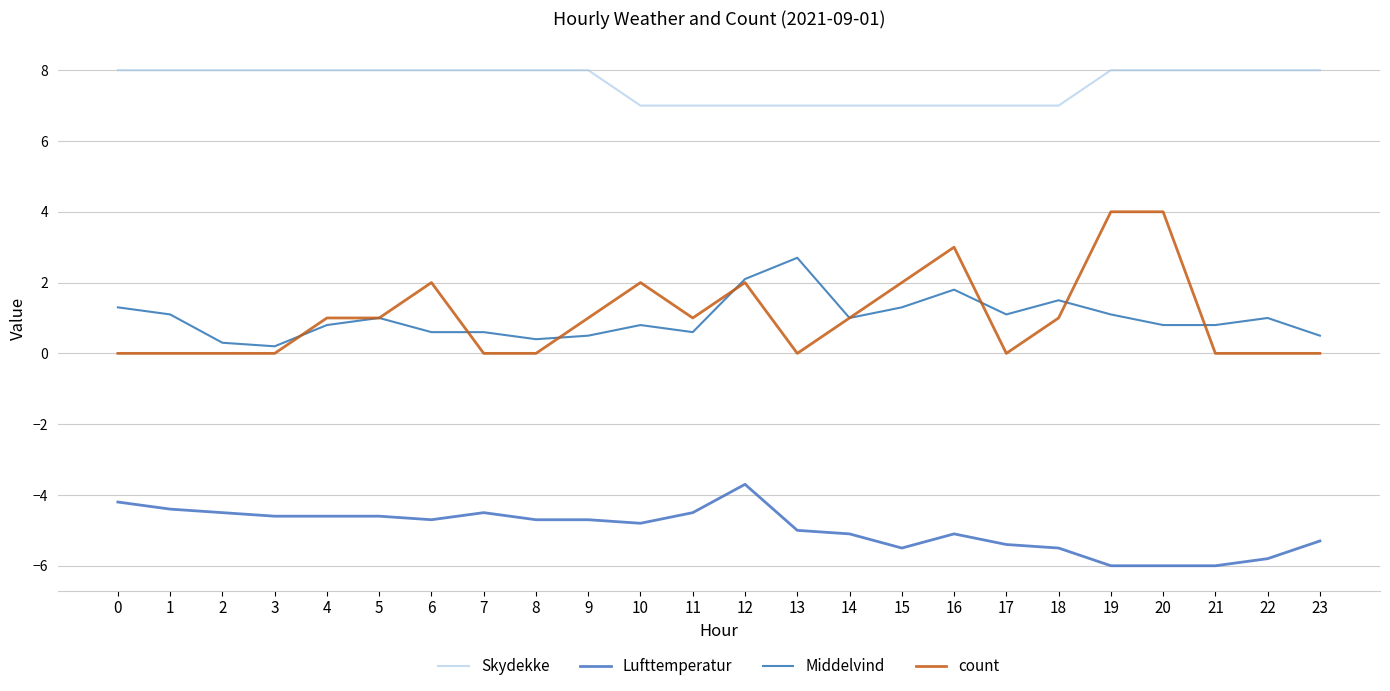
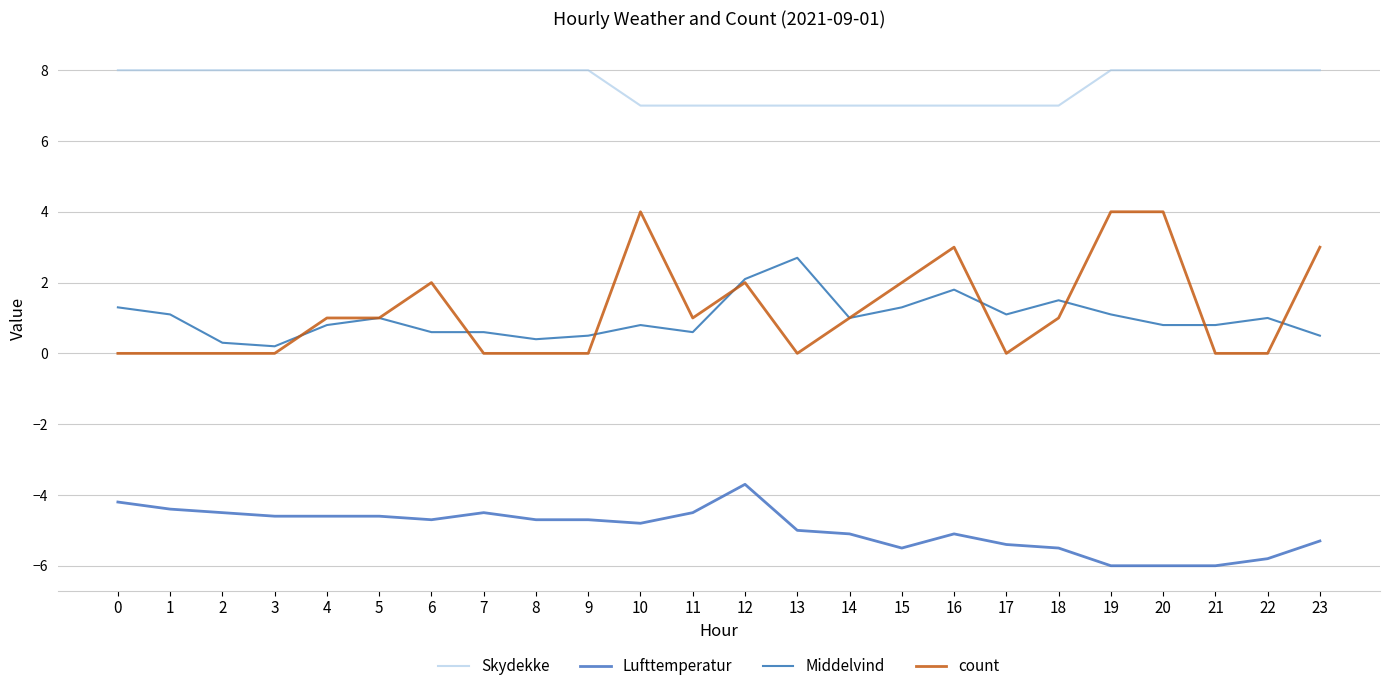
count, 9: 1 -> 0
count, 10: 2 -> 4
count, 23: 0 -> 3
